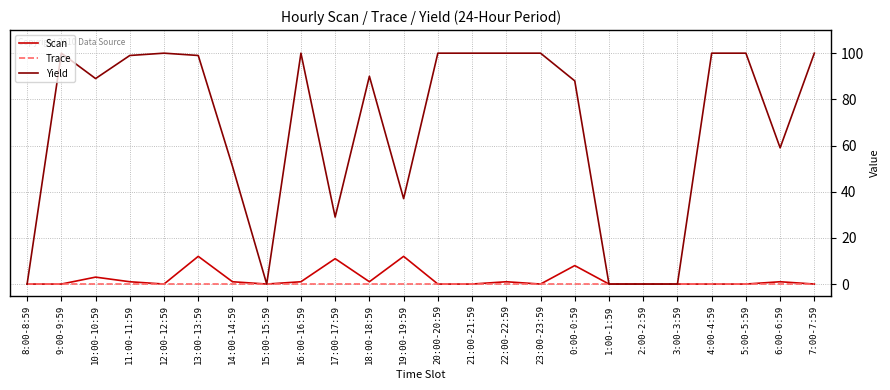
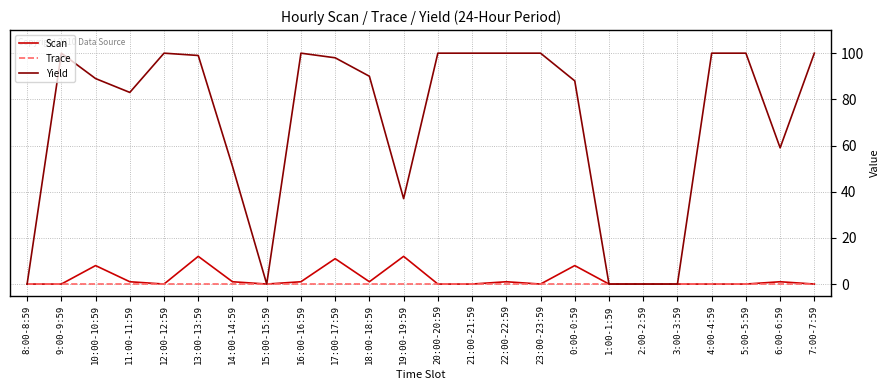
Scan, 10:00-10:59: 3 -> 8
Yield, 11:00-11:59: 99 -> 83
Yield, 17:00-17:59: 29 -> 98
